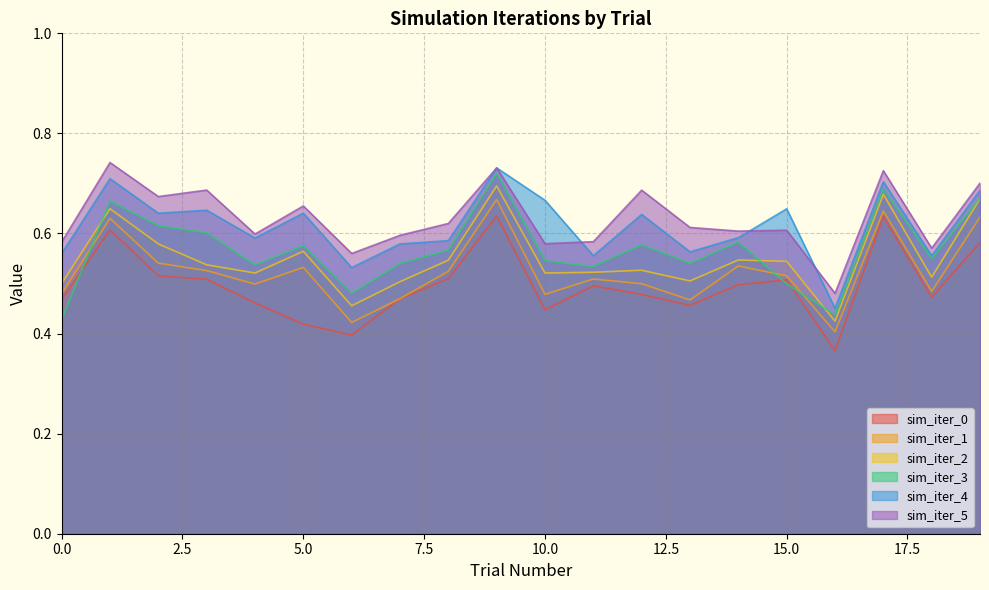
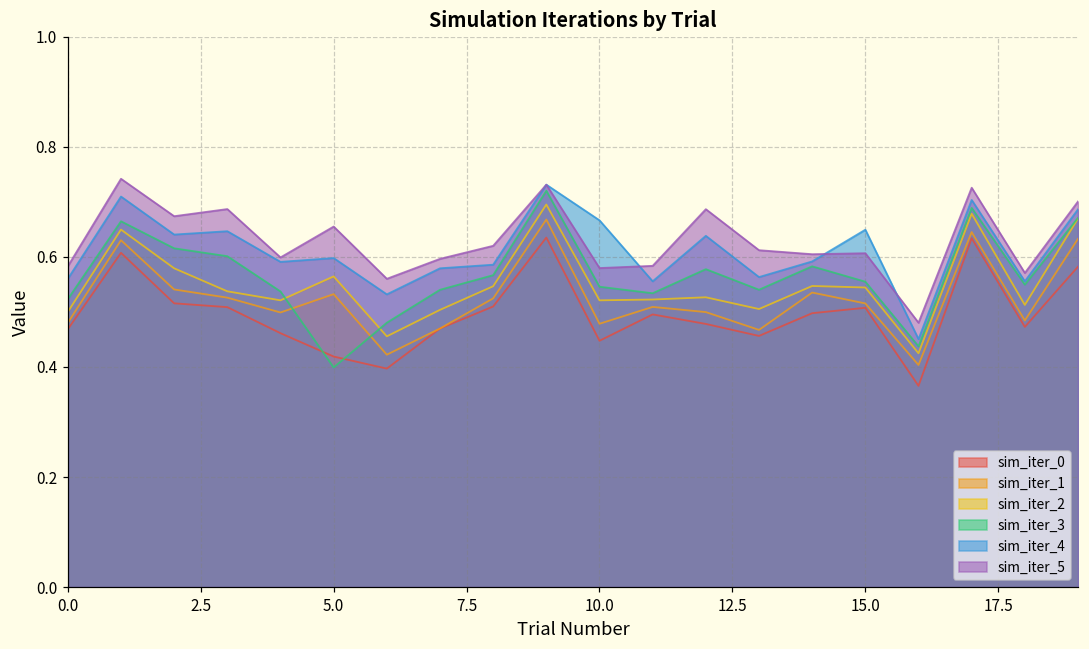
sim_iter_3, 0.0: 0.43 -> 0.52
sim_iter_3, 5.0: 0.58 -> 0.40
sim_iter_4, 5.0: 0.64 -> 0.60
sim_iter_3, 15.0: 0.50 -> 0.55
